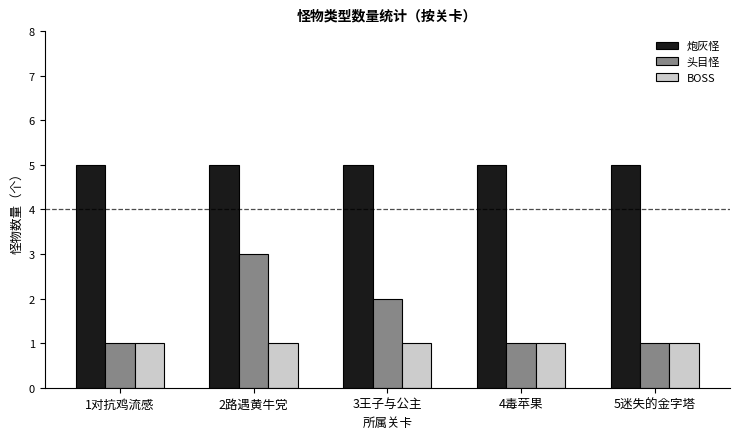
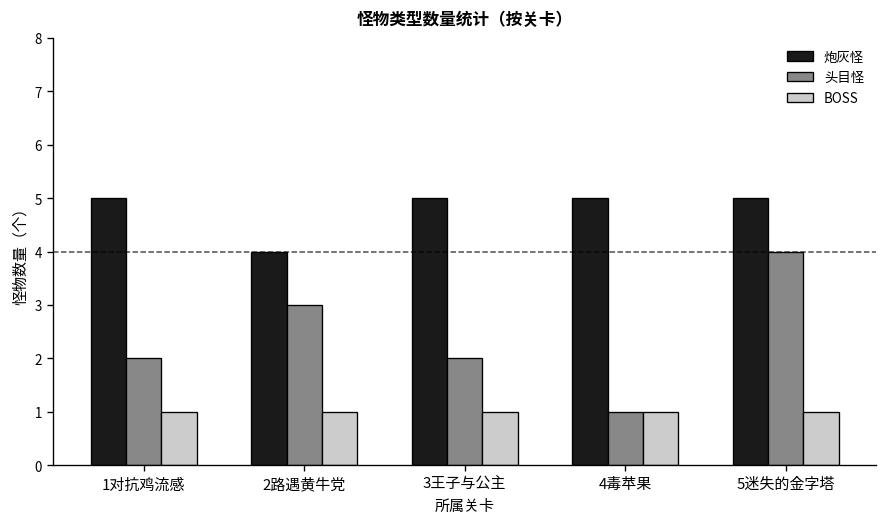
头目怪, 1对抗鸡流感: 1 -> 2
炮灰怪, 2路遇黄牛党: 5 -> 4
头目怪, 5迷失的金字塔: 1 -> 4
